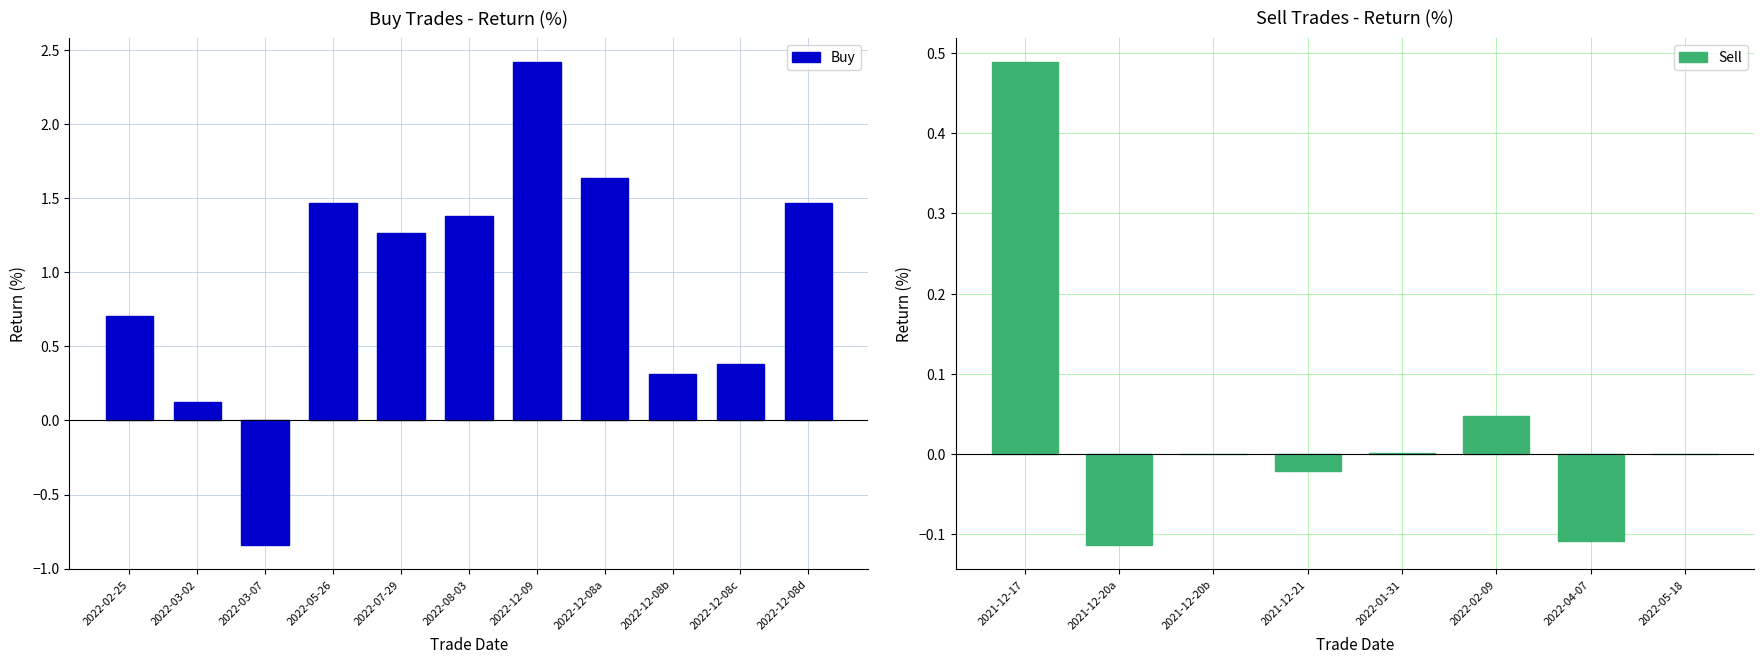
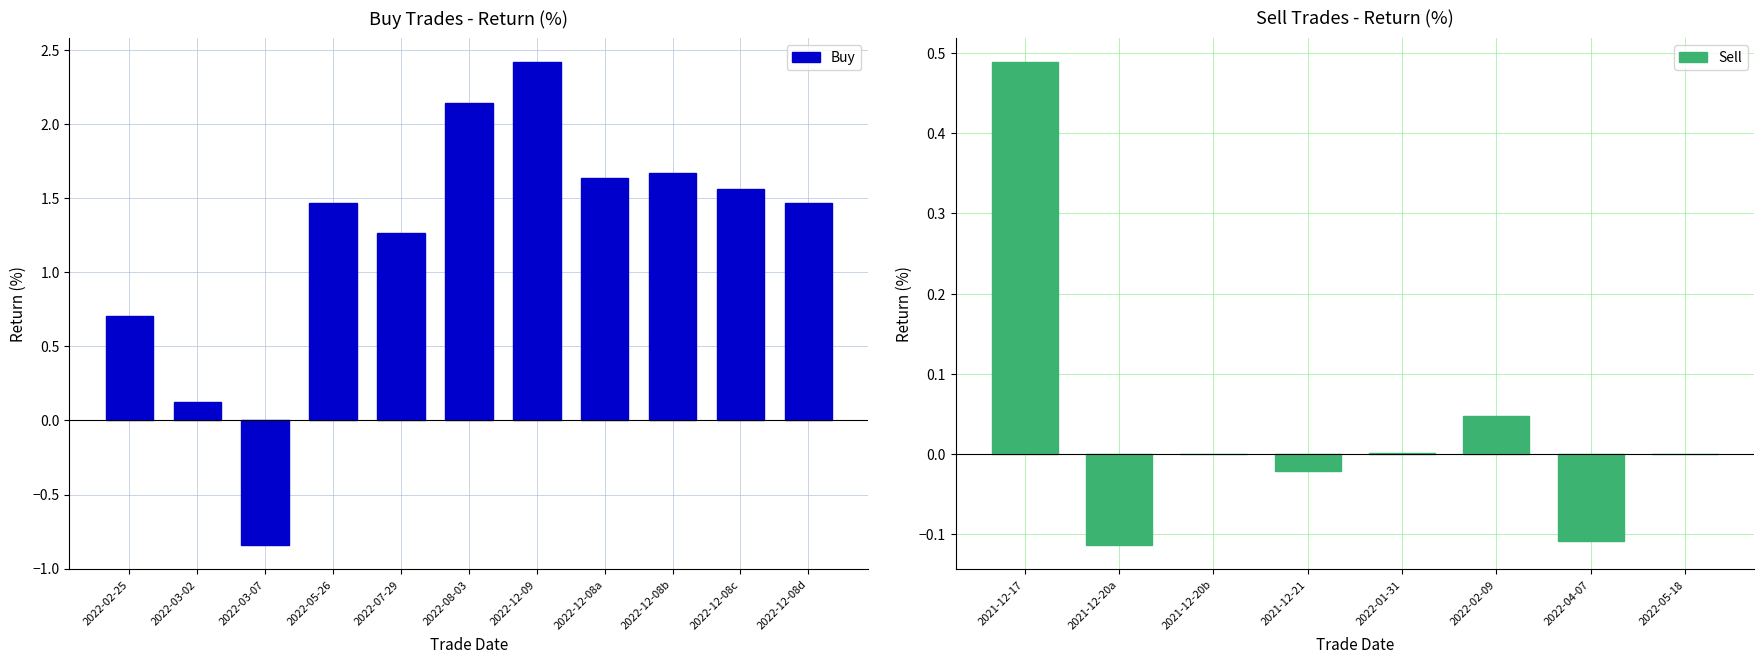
Buy Trades - Return (%), 2022-08-03: 1.38 -> 2.14
Buy Trades - Return (%), 2022-12-08b: 0.32 -> 1.67
Buy Trades - Return (%), 2022-12-08c: 0.38 -> 1.56
